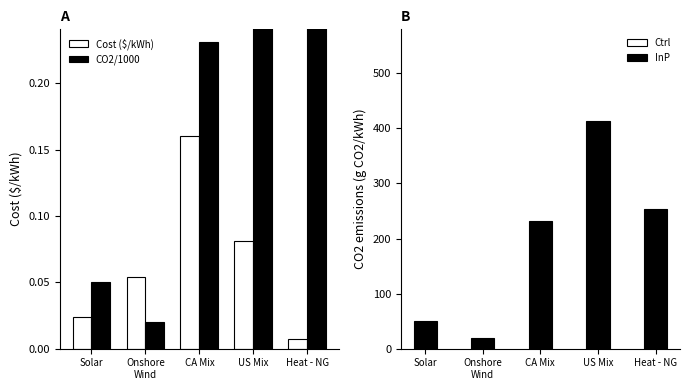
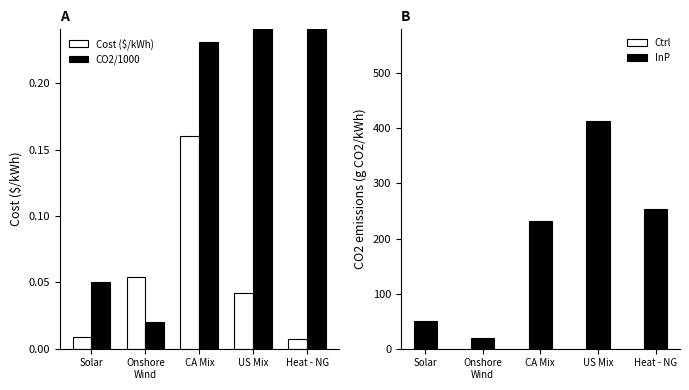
A, Cost ($/kWh), Solar: 0.024 -> 0.009
A, Cost ($/kWh), US Mix: 0.082 -> 0.042
